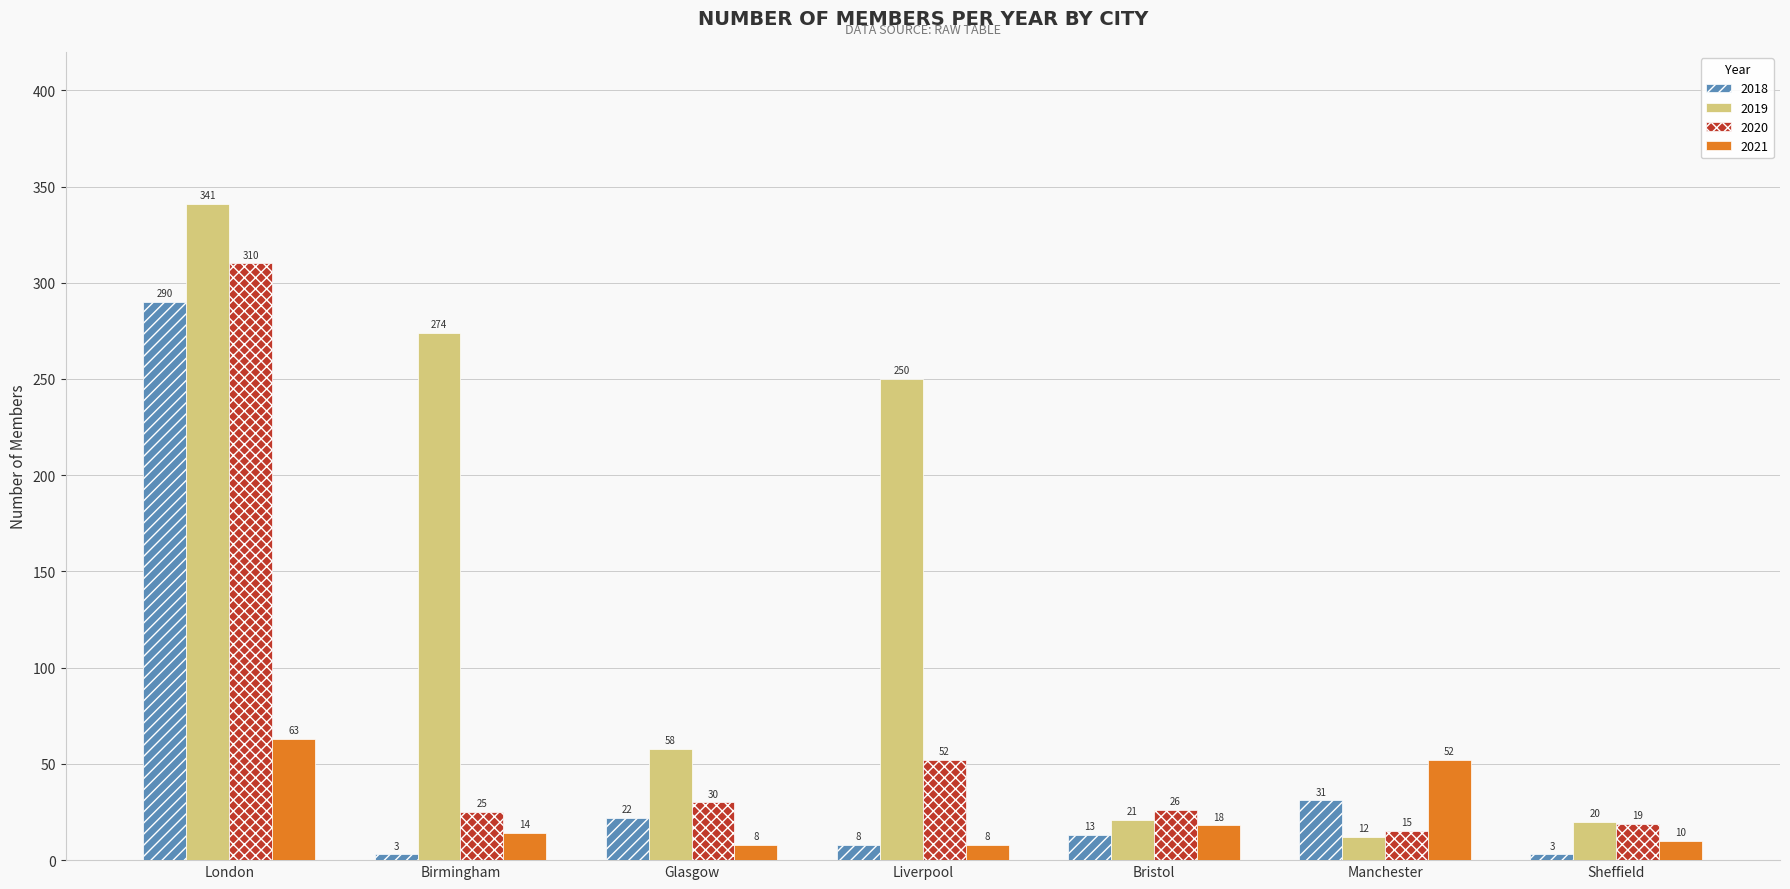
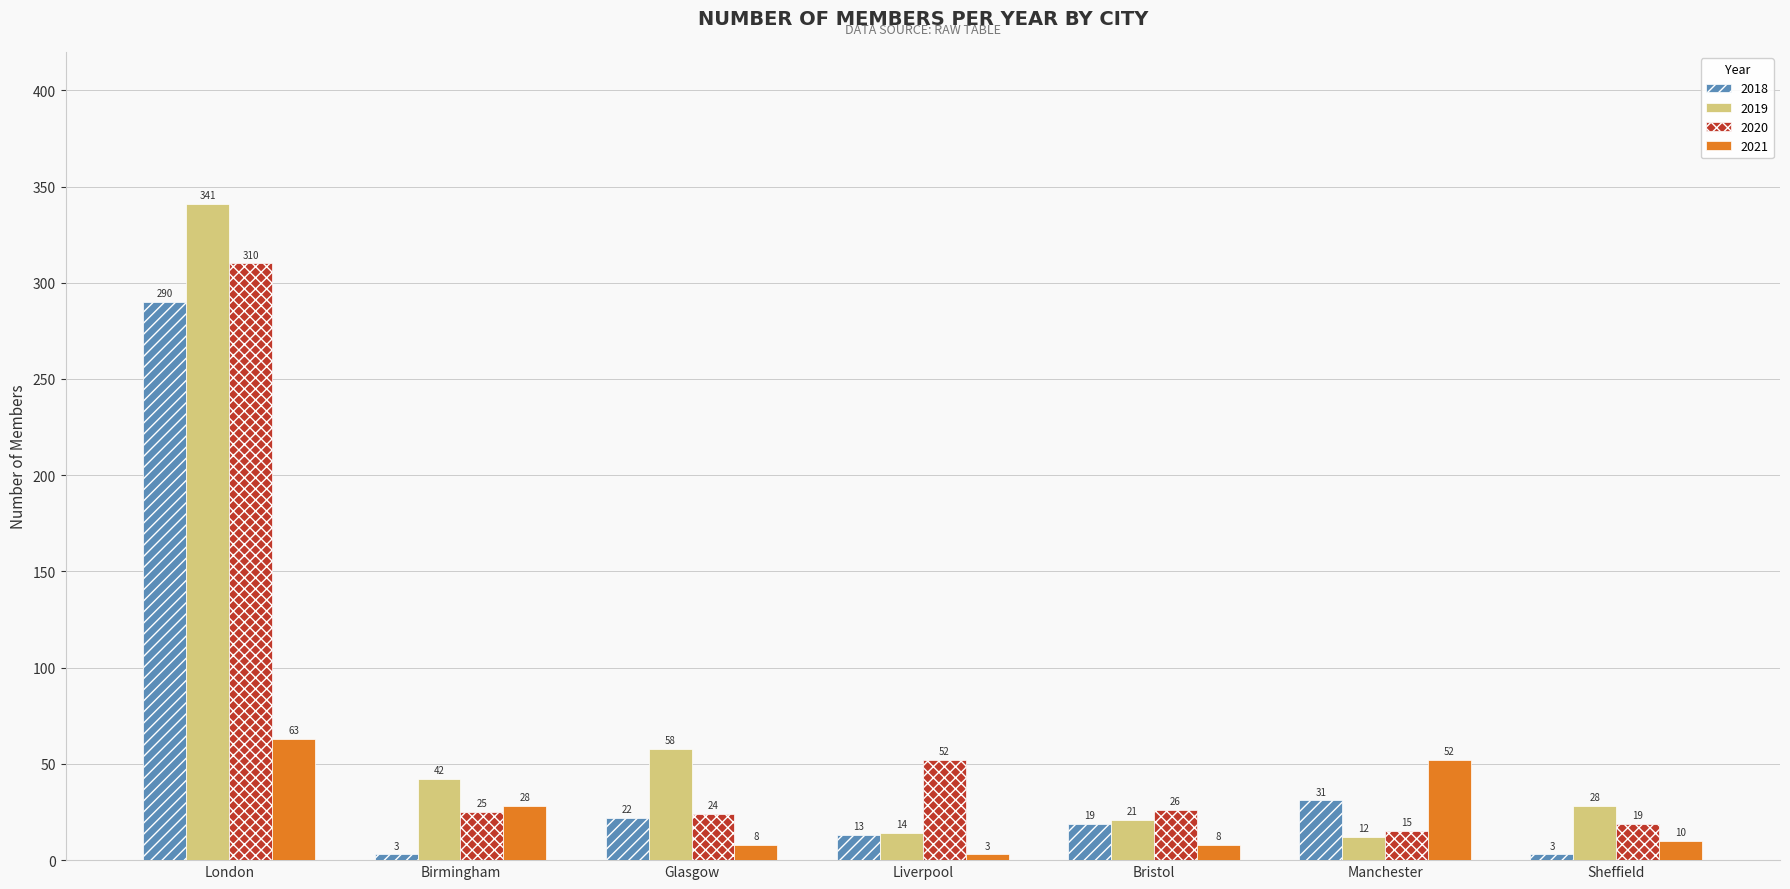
2019, Birmingham: 274 -> 42
2021, Birmingham: 14 -> 28
2020, Glasgow: 30 -> 24
2018, Liverpool: 8 -> 13
2019, Liverpool: 250 -> 14
2021, Liverpool: 8 -> 3
2018, Bristol: 13 -> 19
2021, Bristol: 18 -> 8
2019, Sheffield: 20 -> 28
